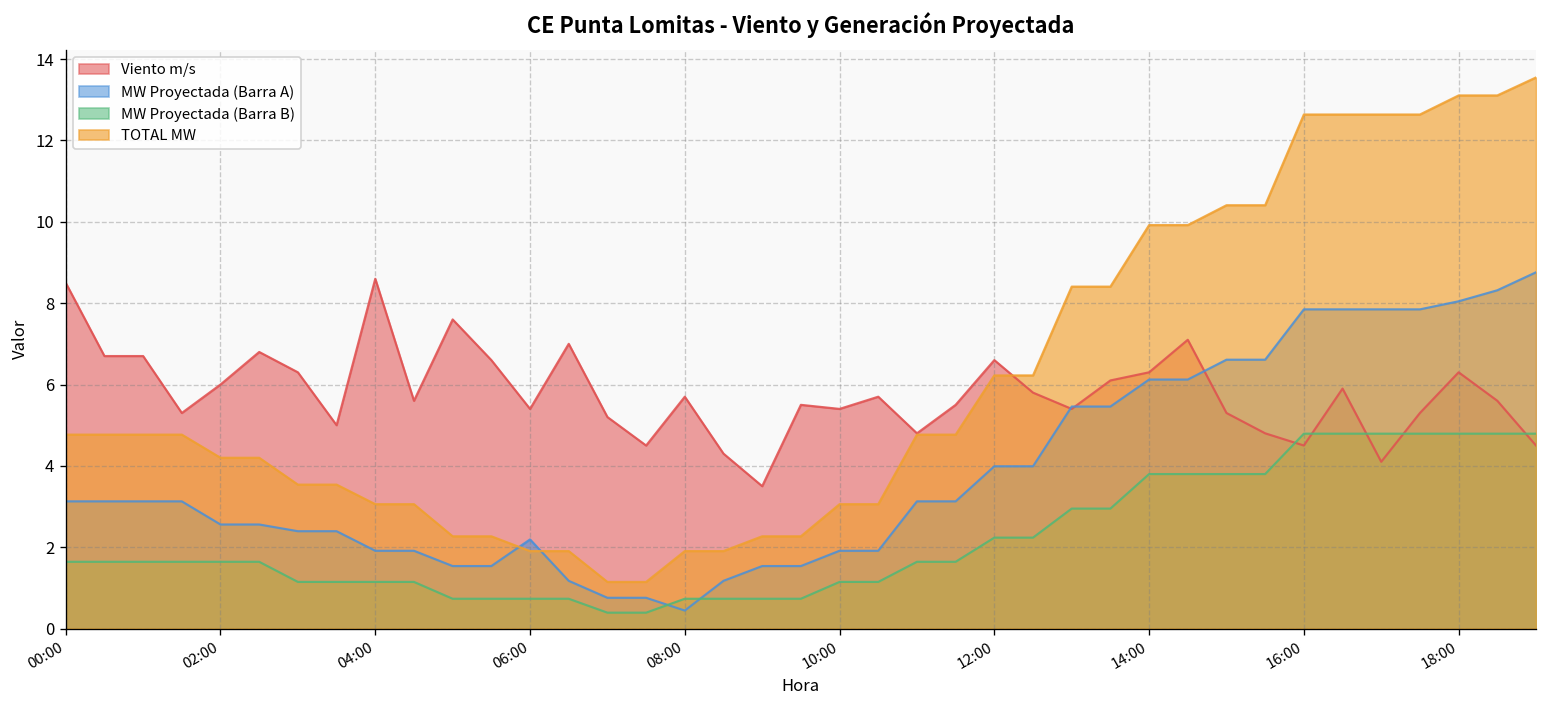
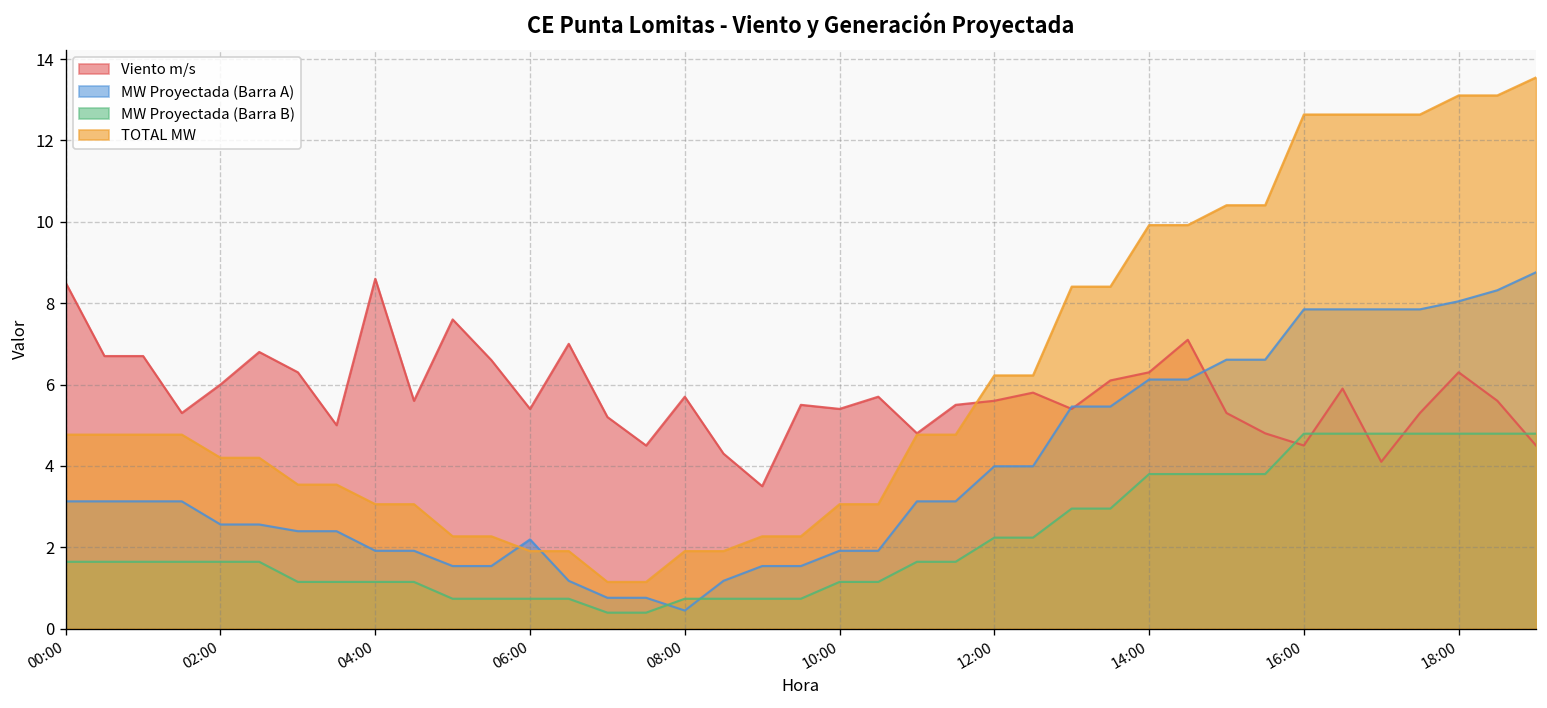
Viento m/s, 12:00: 6.6 -> 5.6
